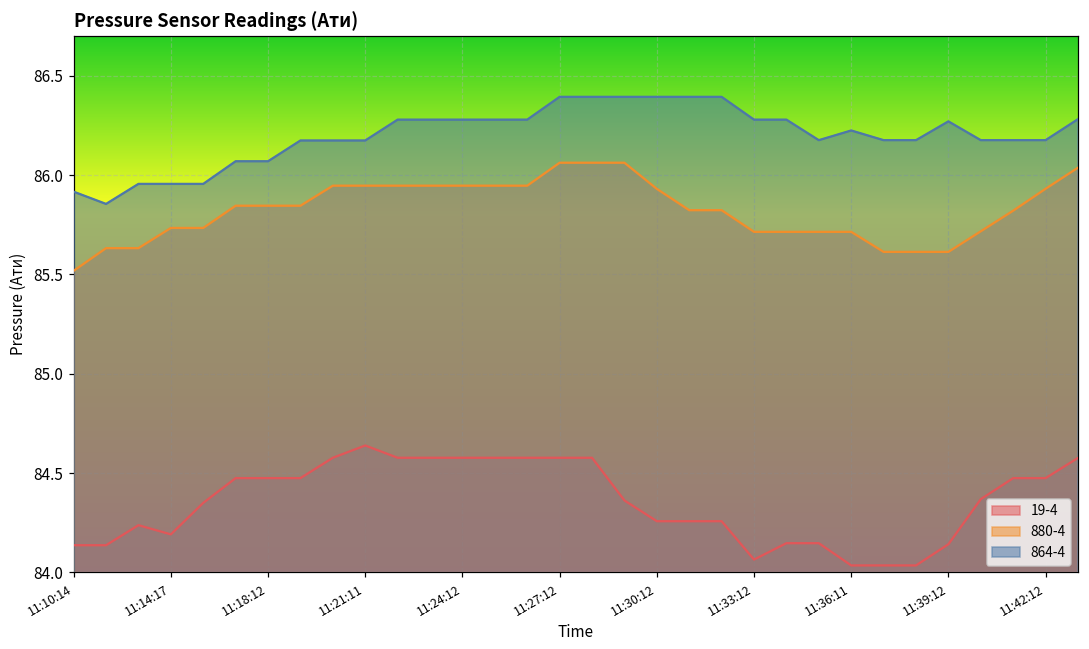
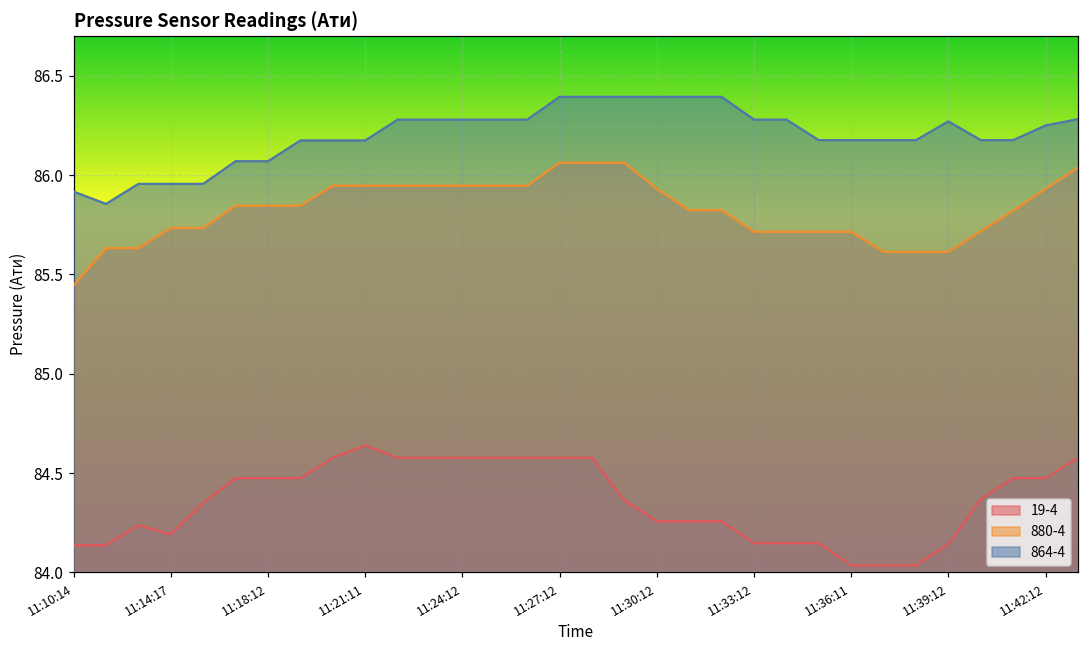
880-4, 11:10:14: 85.52 -> 85.45
19-4, 11:33:12: 84.06 -> 84.15
864-4, 11:36:11: 86.22 -> 86.18
864-4, 11:42:12: 86.18 -> 86.25
